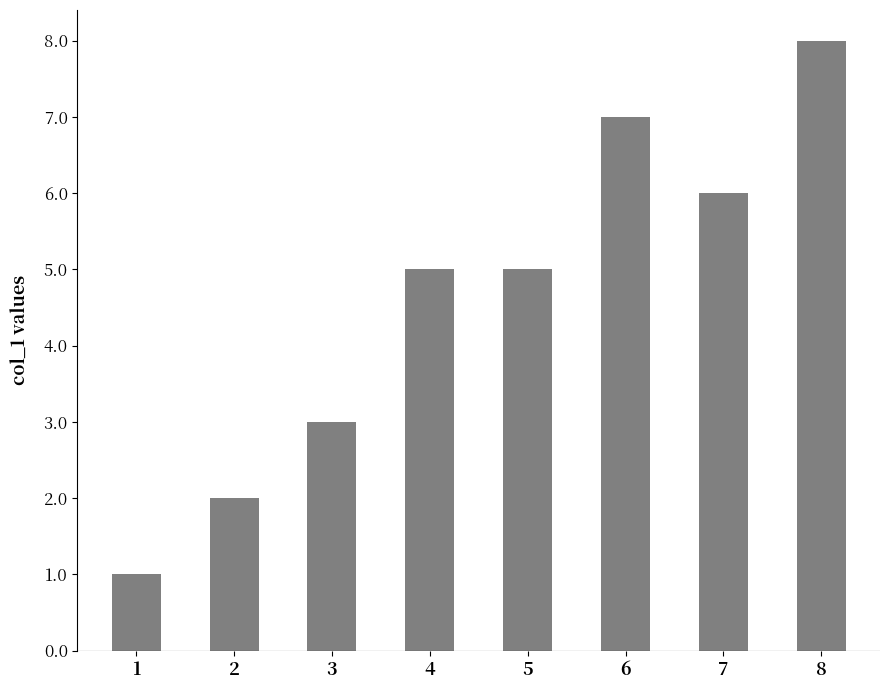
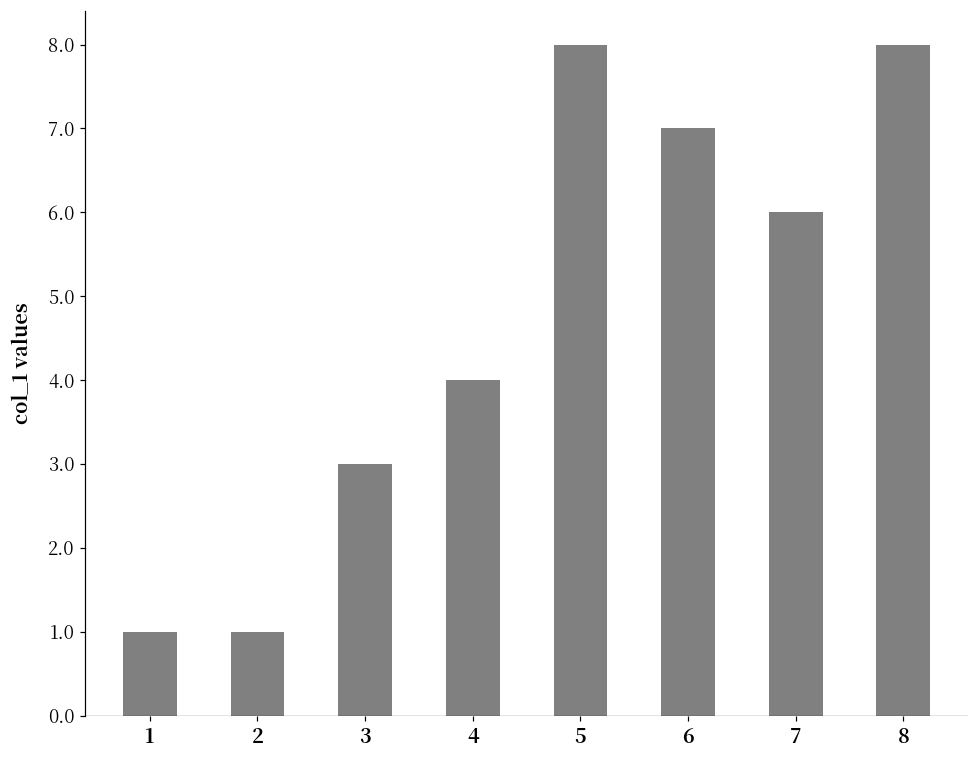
2: 2 -> 1
4: 5 -> 4
5: 5 -> 8
